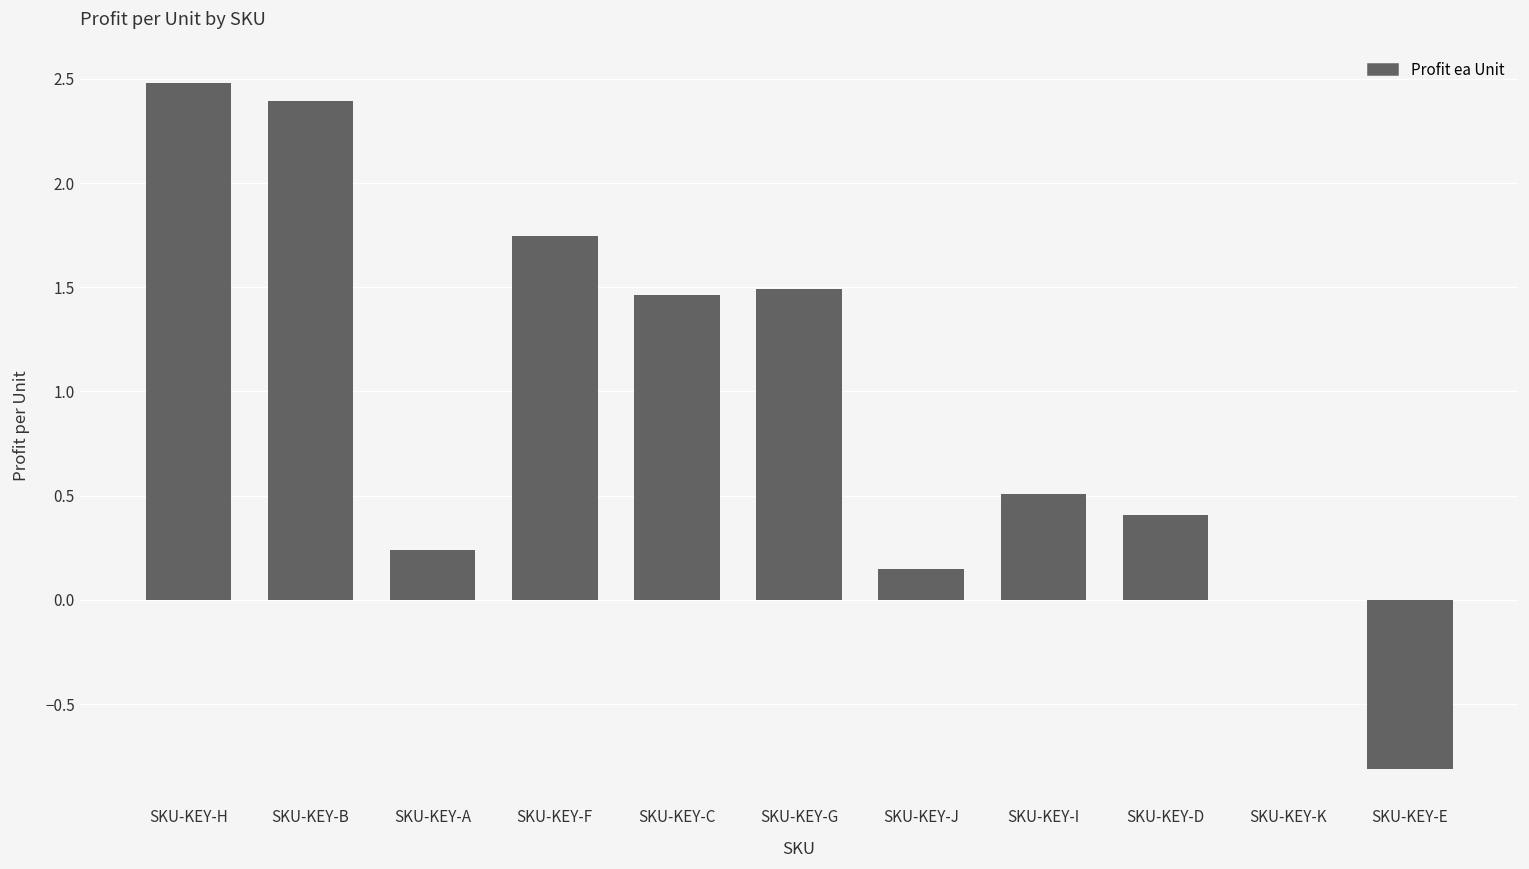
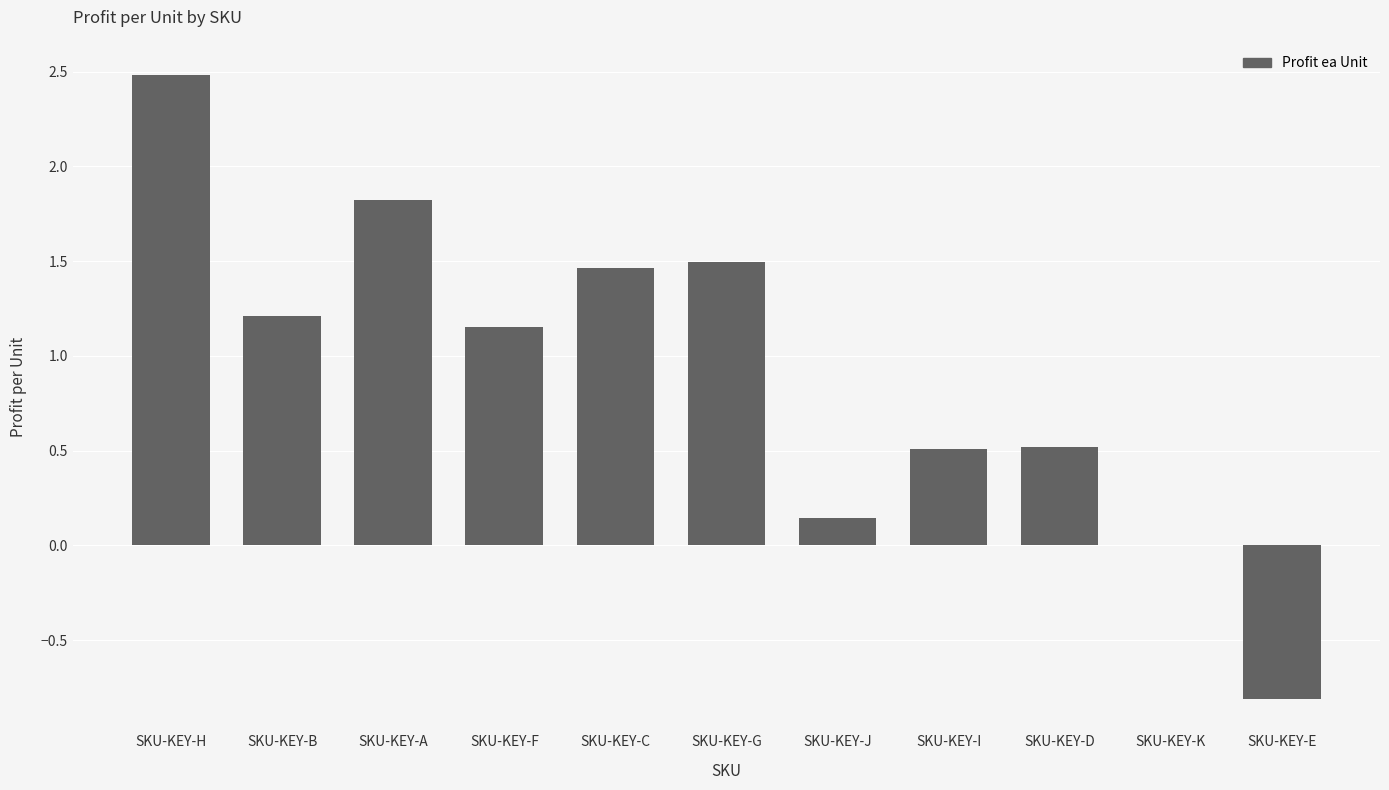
SKU-KEY-B: 2.39 -> 1.21
SKU-KEY-A: 0.24 -> 1.82
SKU-KEY-F: 1.75 -> 1.15
SKU-KEY-D: 0.41 -> 0.52
